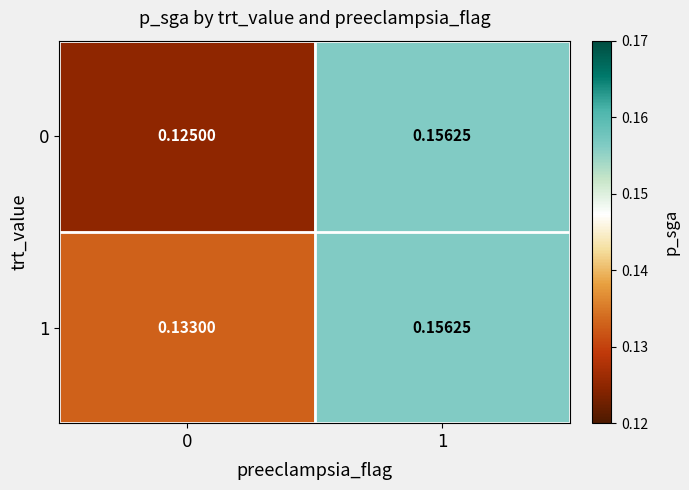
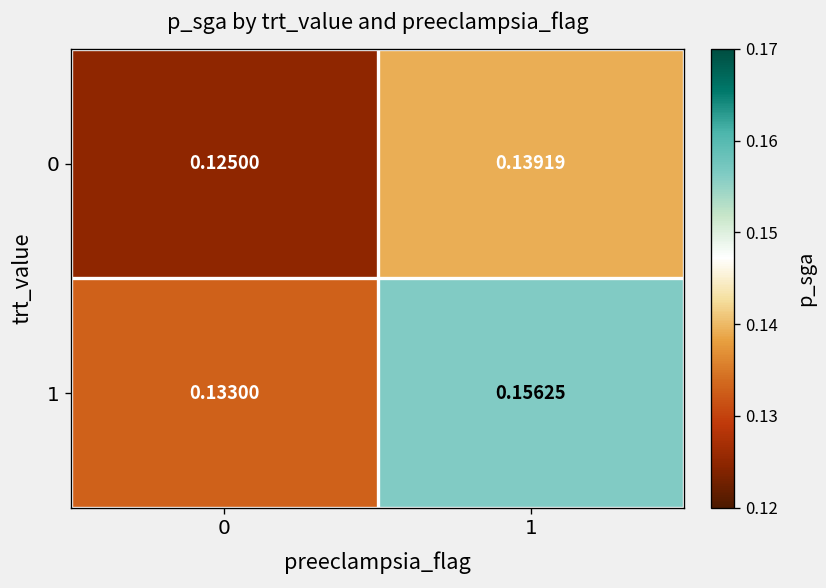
0, 1: 0.15625 -> 0.13919
